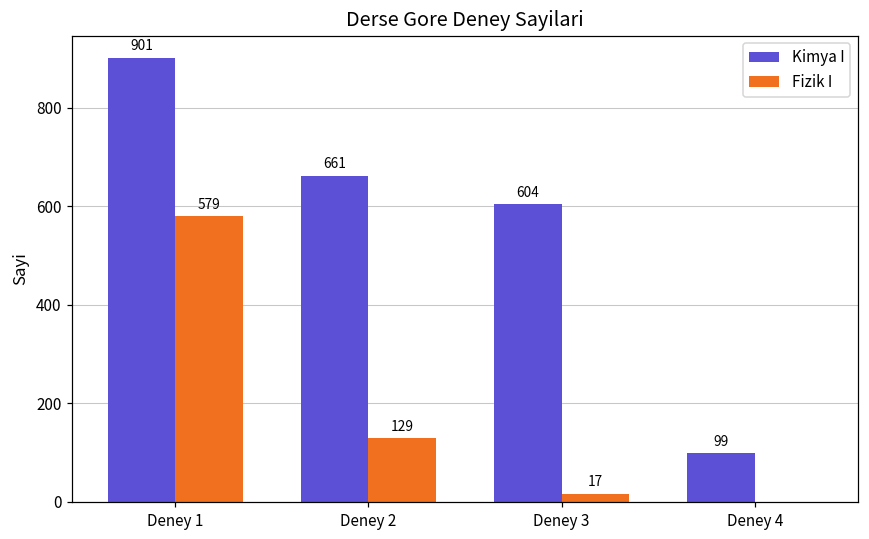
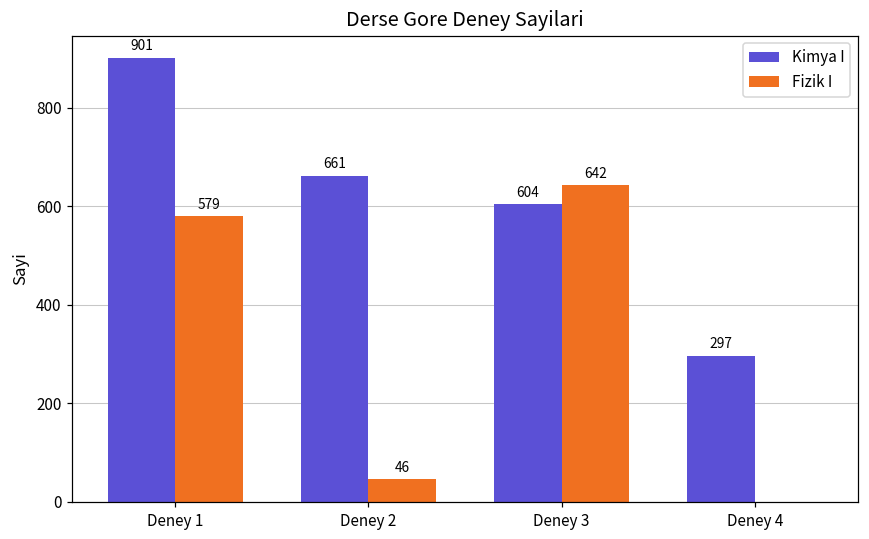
Fizik I, Deney 2: 129 -> 46
Fizik I, Deney 3: 17 -> 642
Kimya I, Deney 4: 99 -> 297
